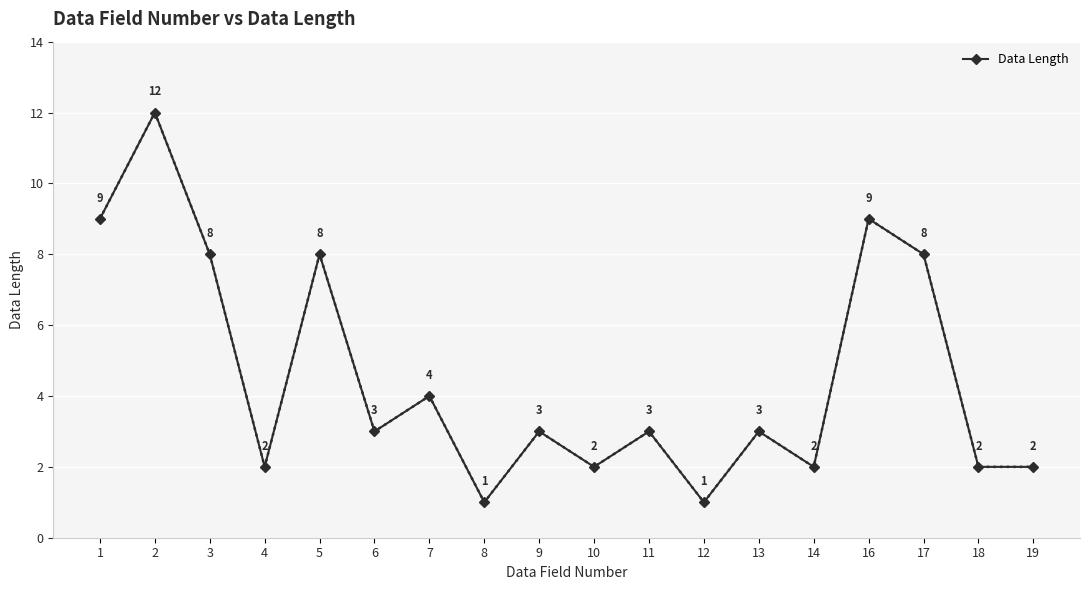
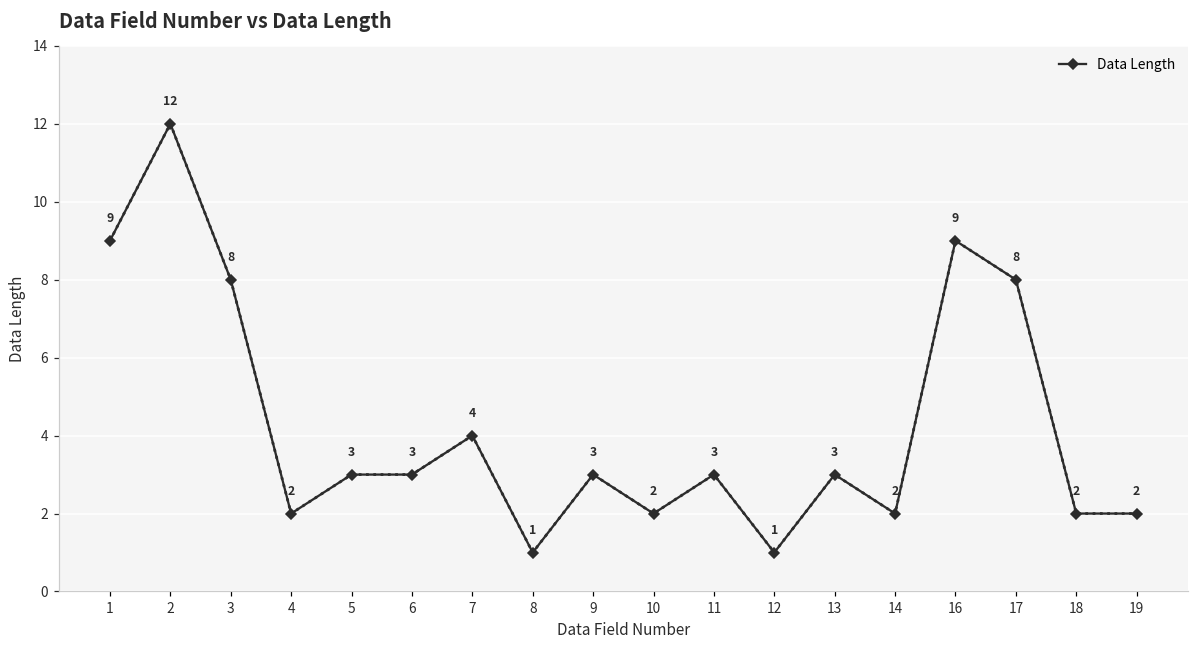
5: 8 -> 3
